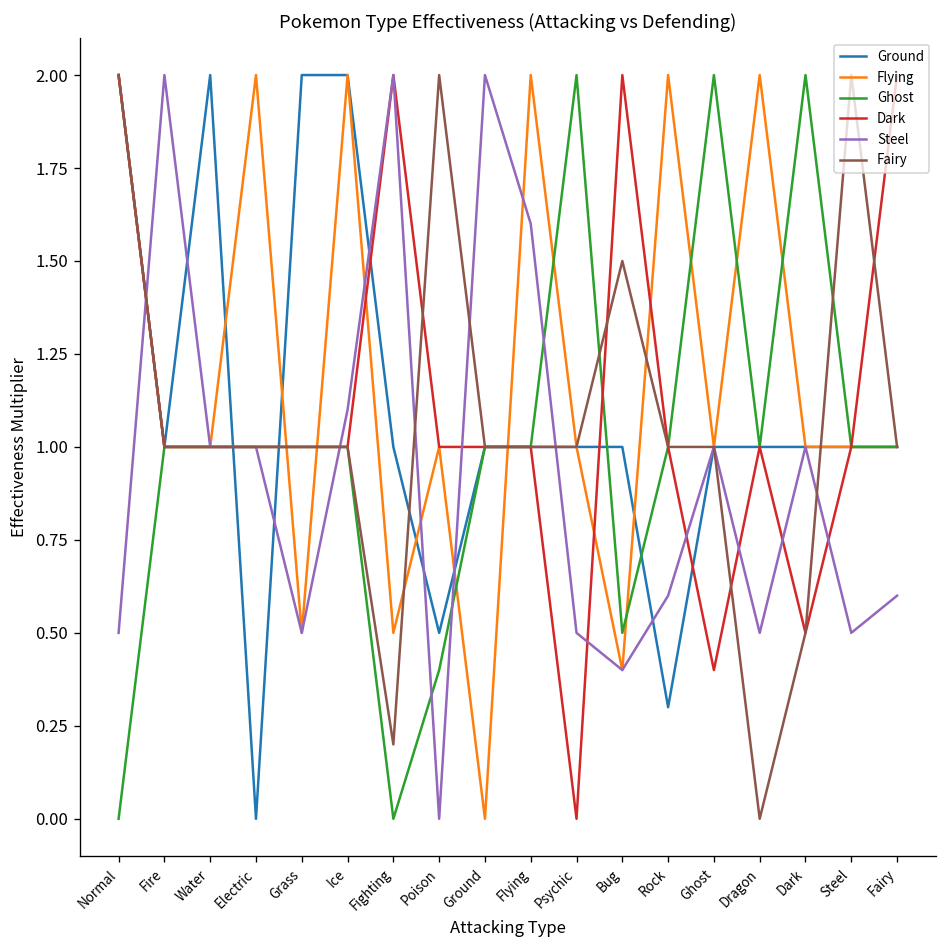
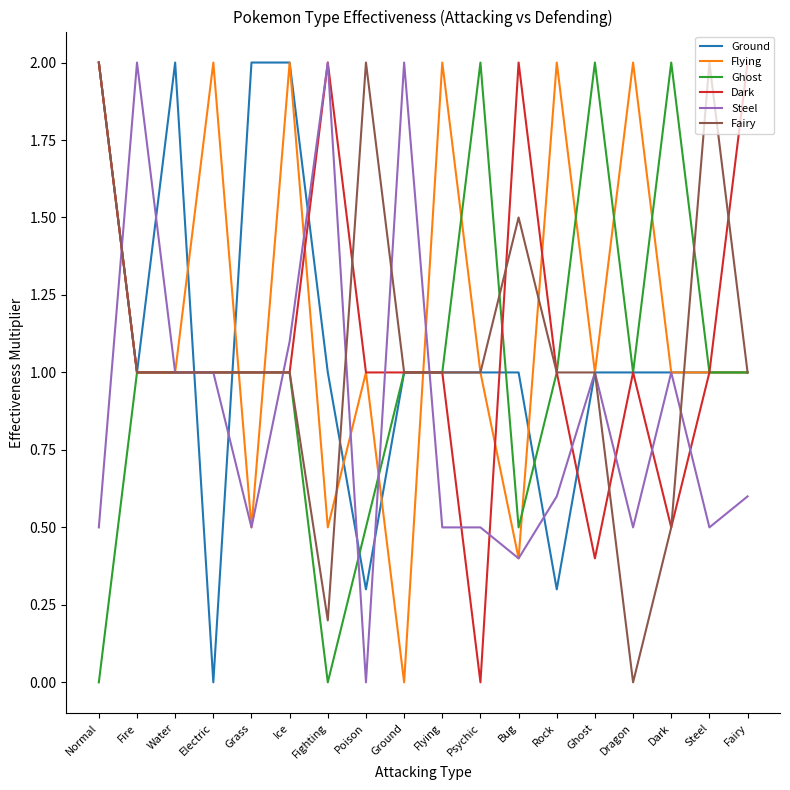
Ground, Poison: 0.5 -> 0.3
Ghost, Poison: 0.4 -> 0.5
Steel, Flying: 1.6 -> 0.5
